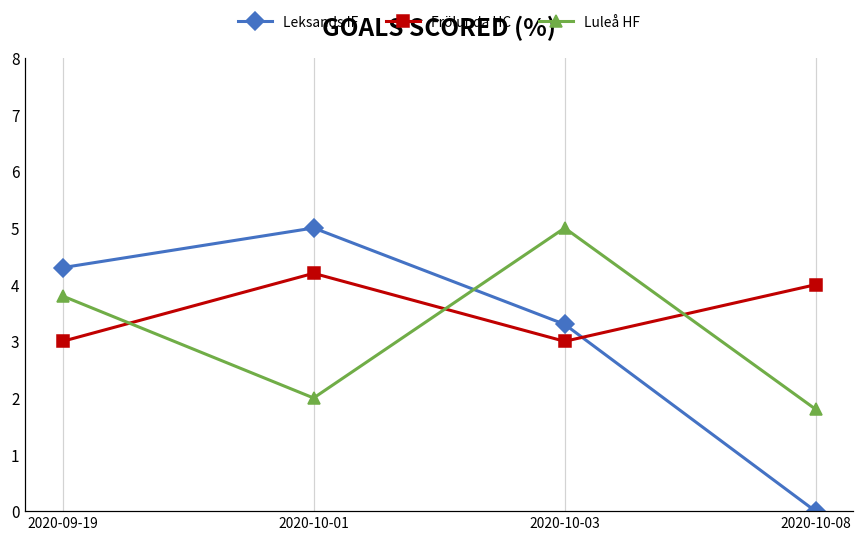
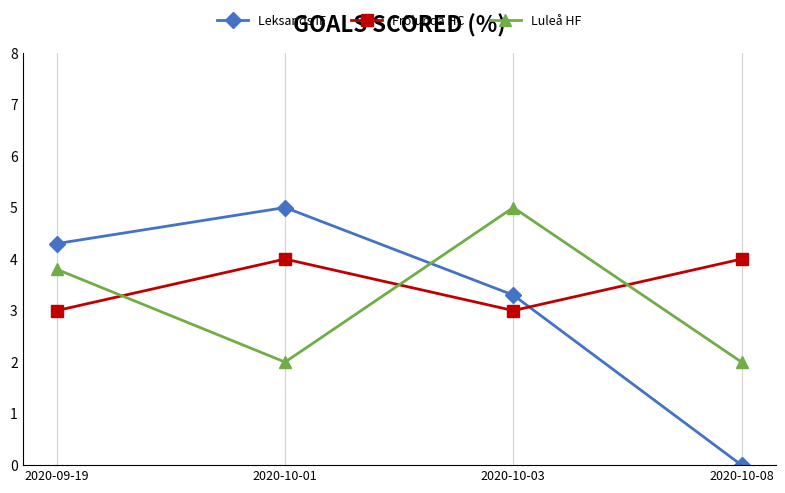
Frölunda HC, 2020-10-01: 4.2 -> 4.0
Luleå HF, 2020-10-08: 1.8 -> 2.0
